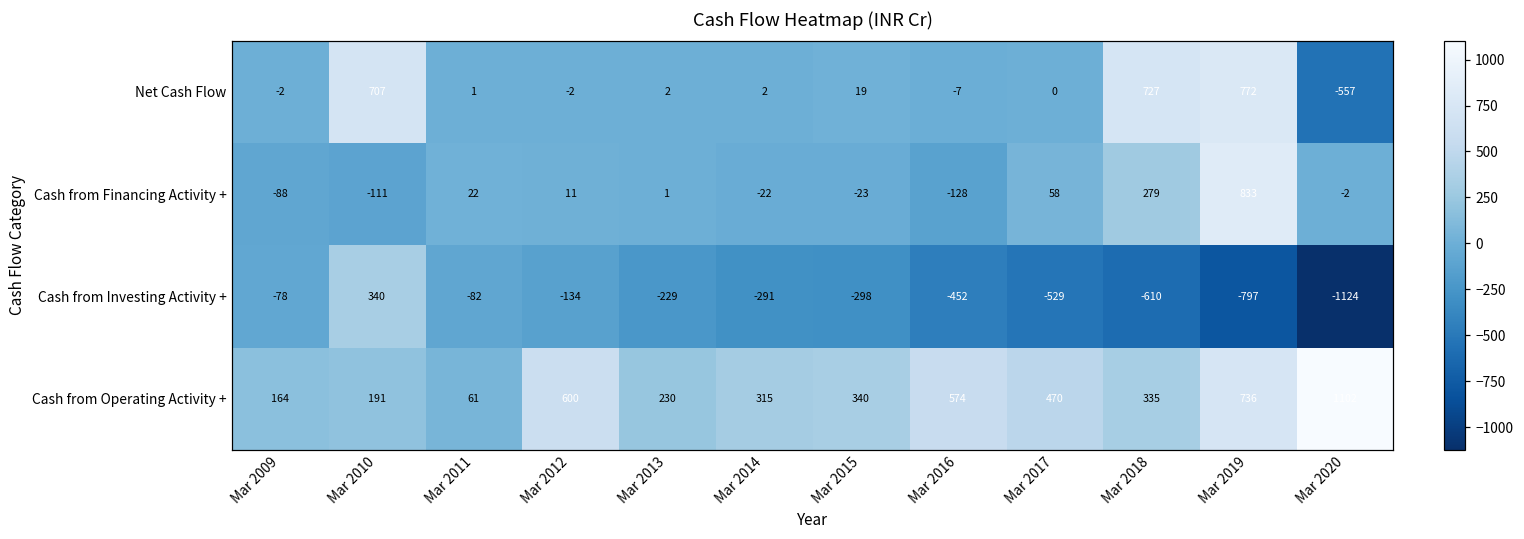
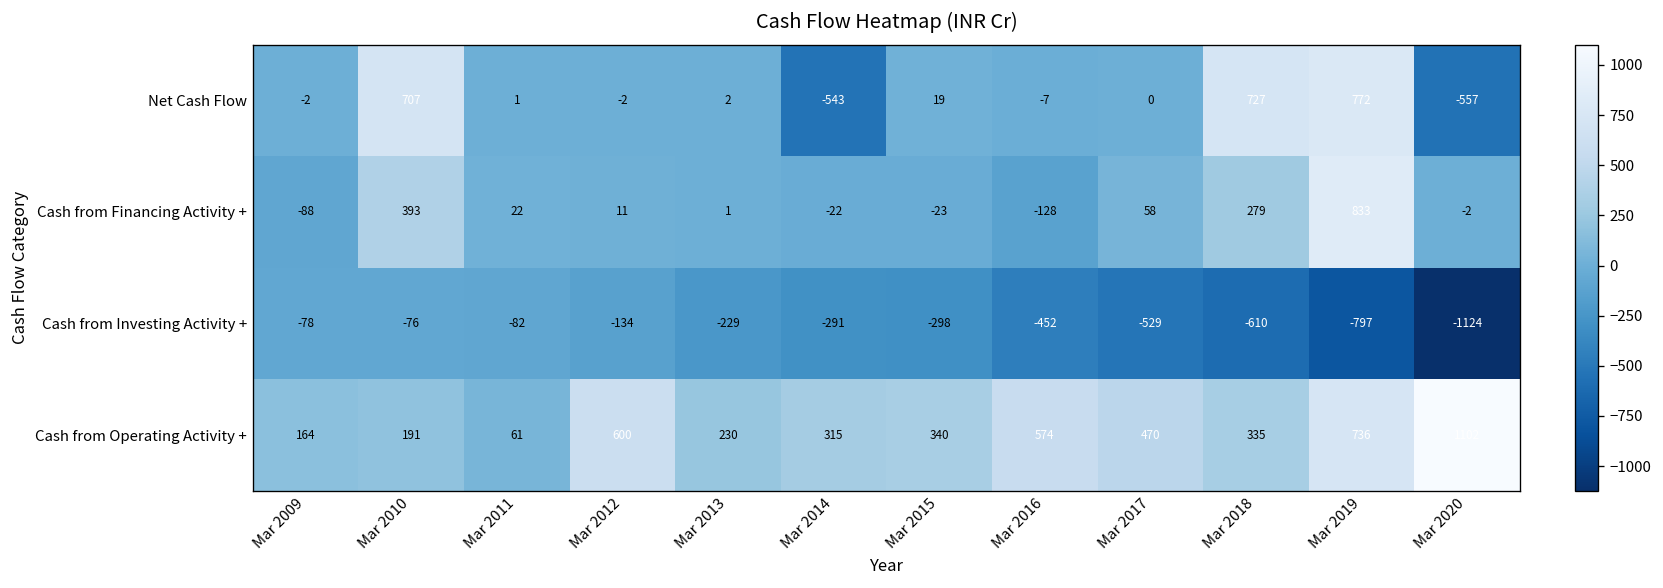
Net Cash Flow, Mar 2014: 2 -> -543
Cash from Financing Activity +, Mar 2010: -111 -> 393
Cash from Investing Activity +, Mar 2010: 340 -> -76
